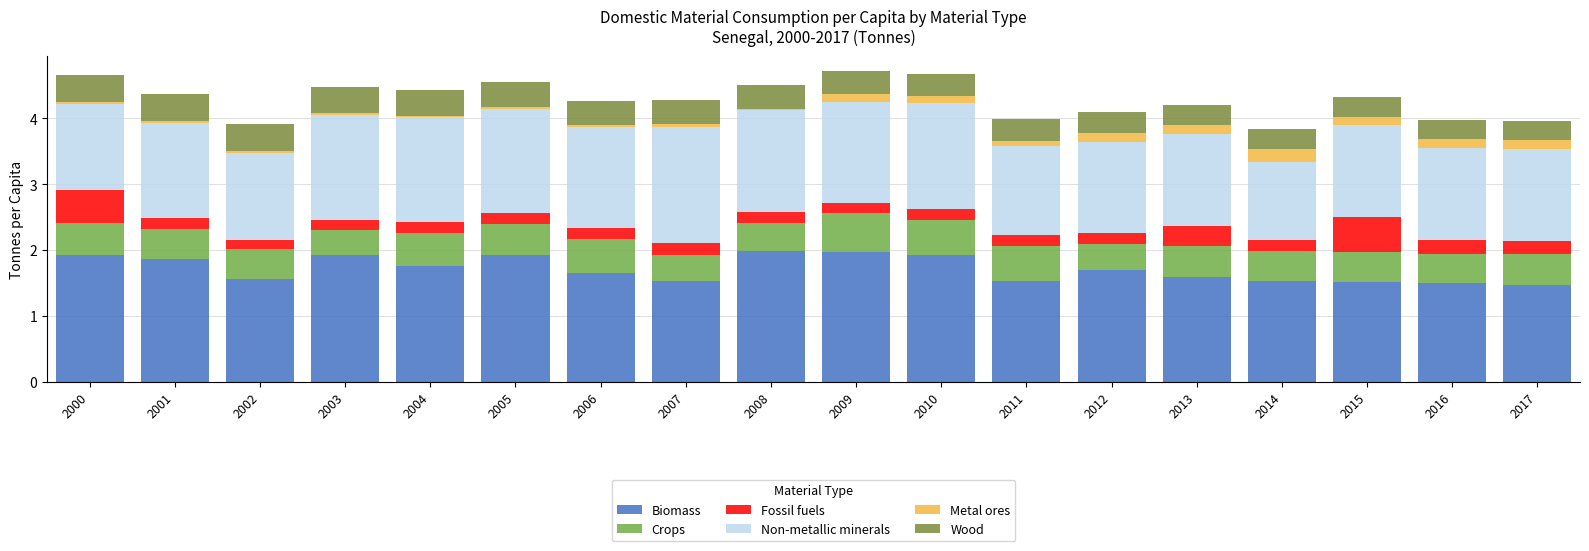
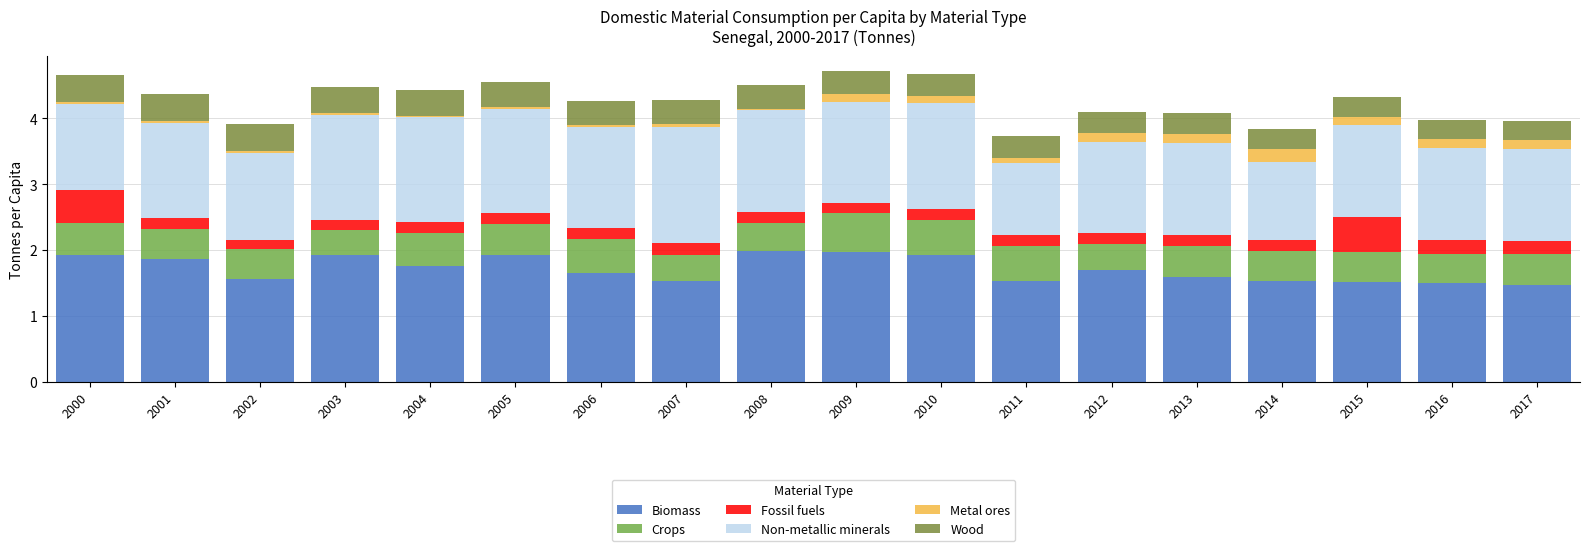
Non-metallic minerals, 2011: 1.3 -> 1.1
Fossil fuels, 2013: 0.3 -> 0.2
